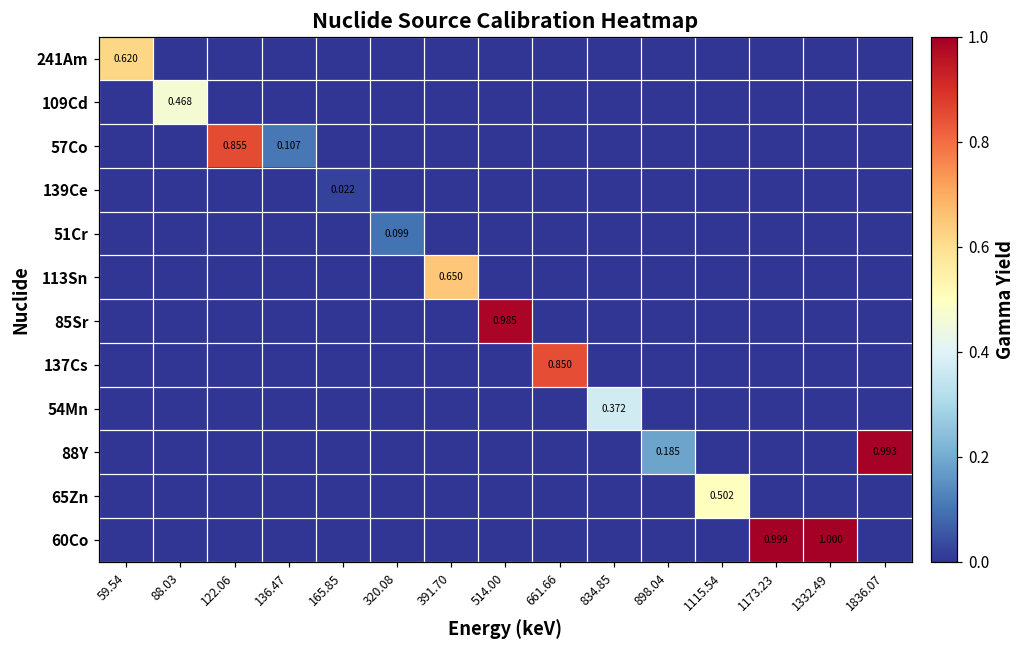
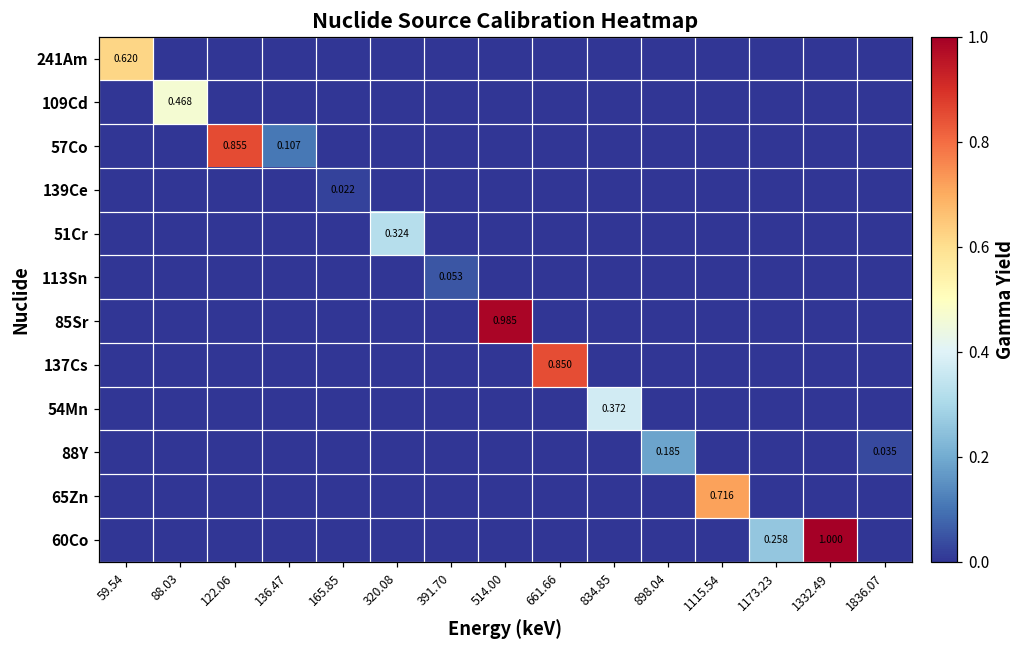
51Cr, 320.08: 0.099 -> 0.324
113Sn, 391.70: 0.650 -> 0.053
88Y, 1836.07: 0.993 -> 0.035
65Zn, 1115.54: 0.502 -> 0.716
60Co, 1173.23: 0.999 -> 0.258
